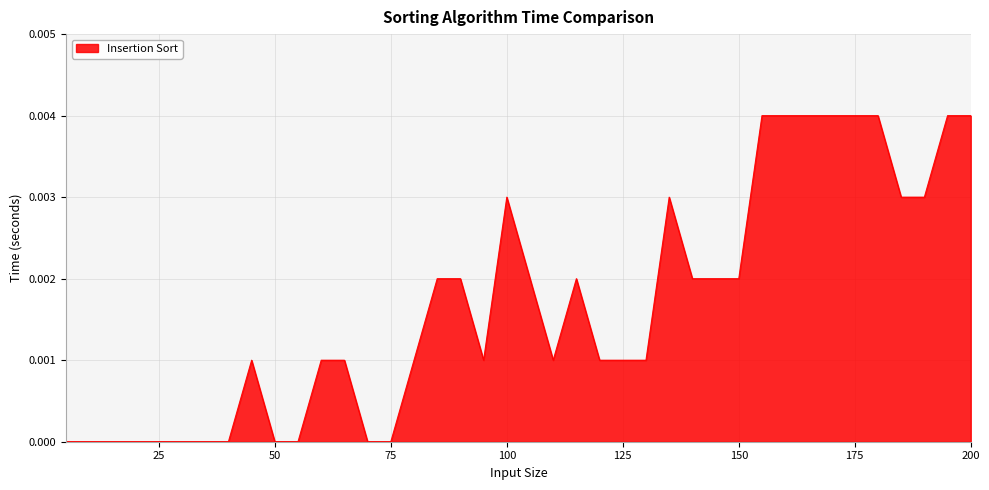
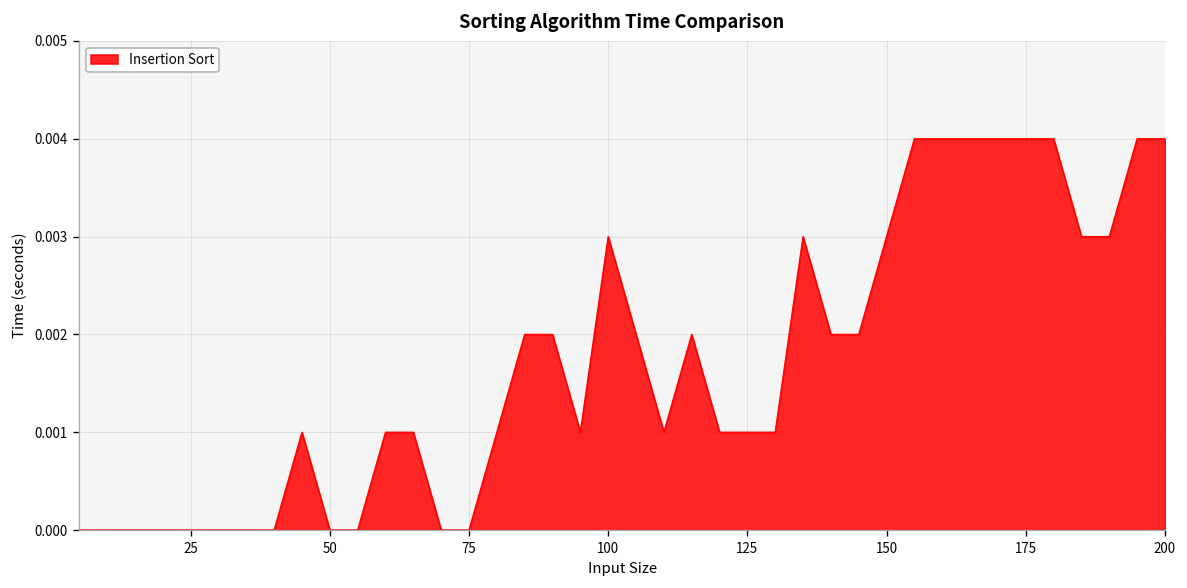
150: 0.002 -> 0.003
